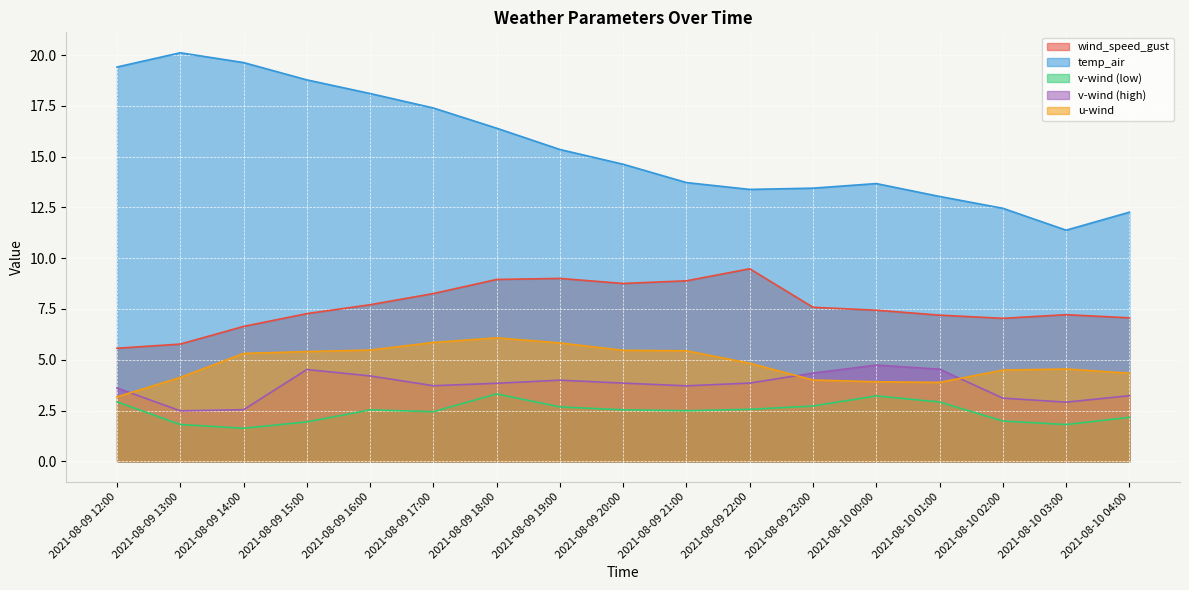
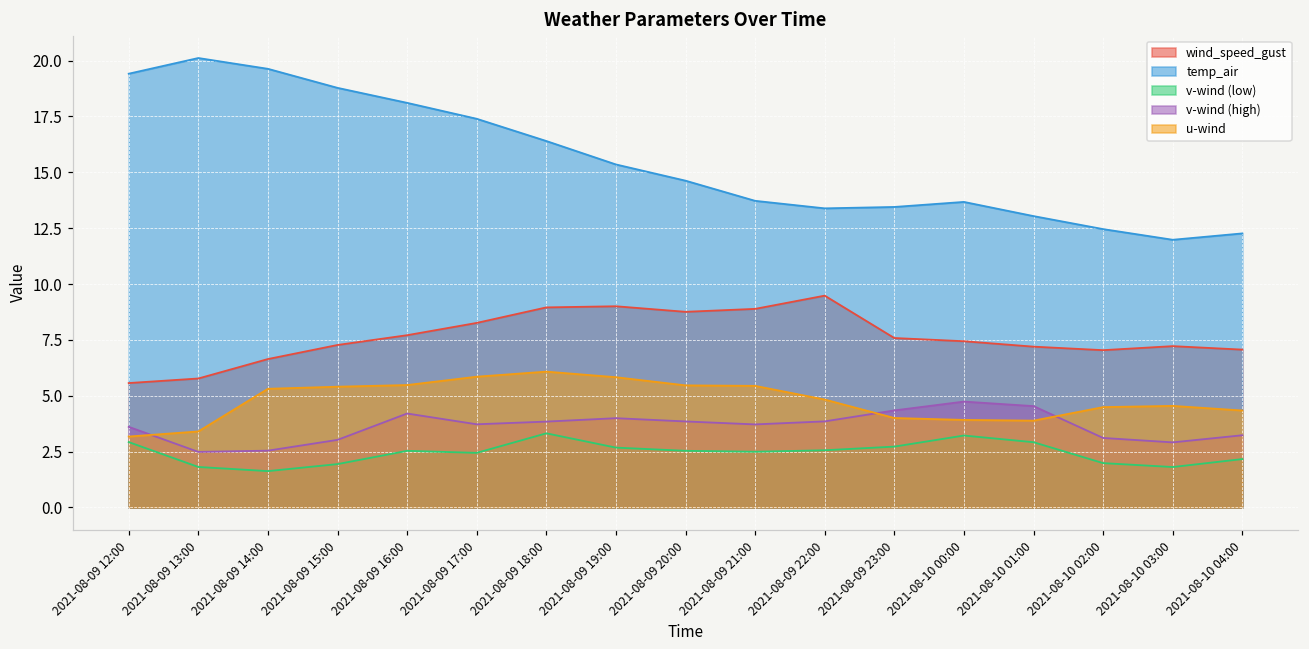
u-wind, 2021-08-09 13:00: 4.1 -> 3.4
v-wind (high), 2021-08-09 15:00: 4.5 -> 3.0
temp_air, 2021-08-10 03:00: 11.4 -> 12.0
